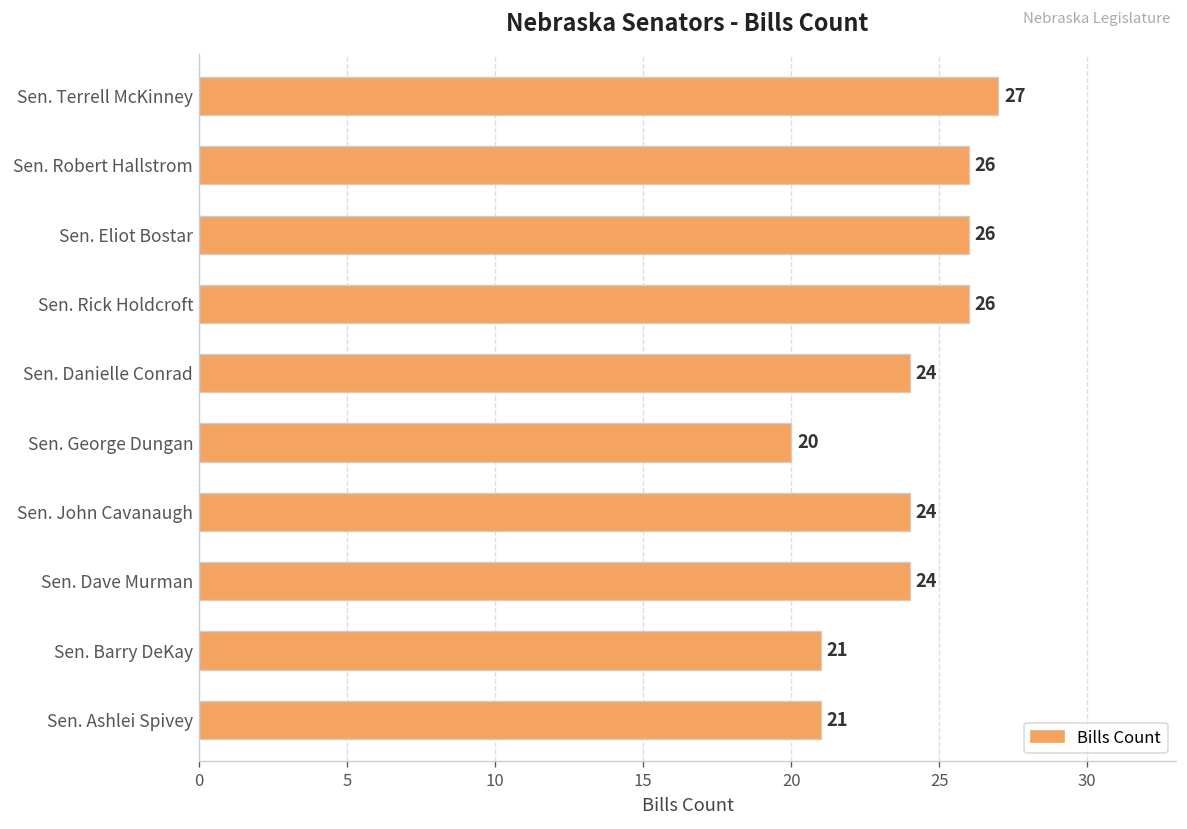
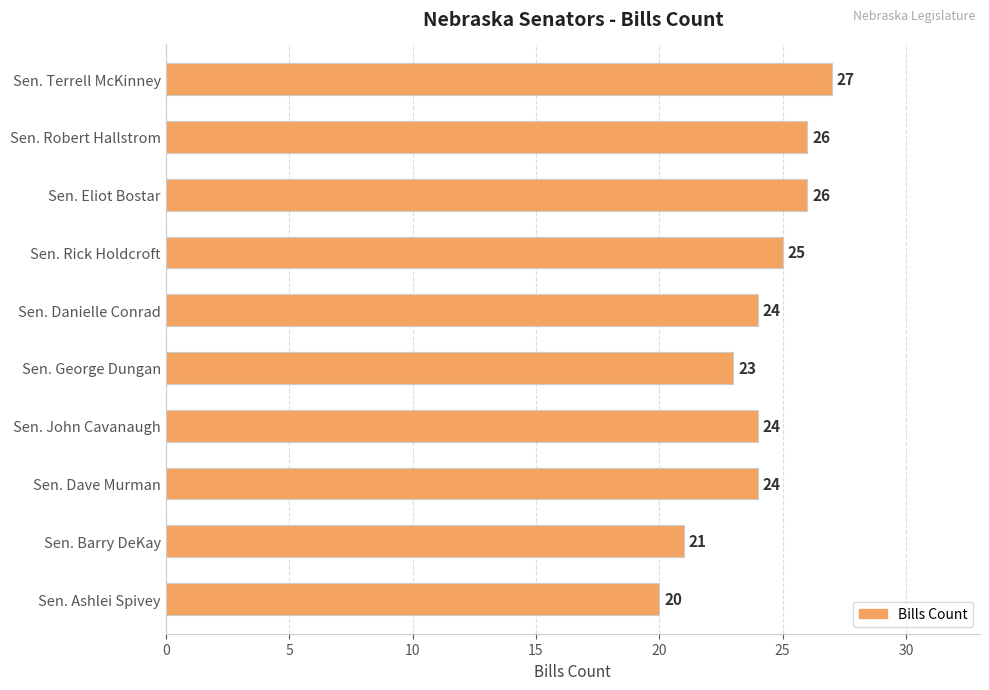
Sen. Rick Holdcroft: 26 -> 25
Sen. George Dungan: 20 -> 23
Sen. Ashlei Spivey: 21 -> 20
